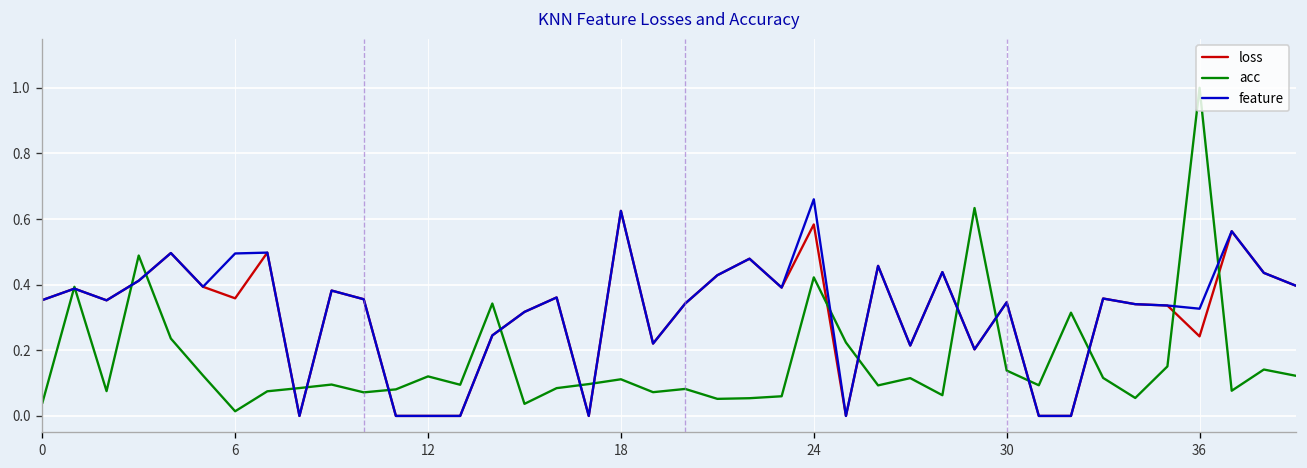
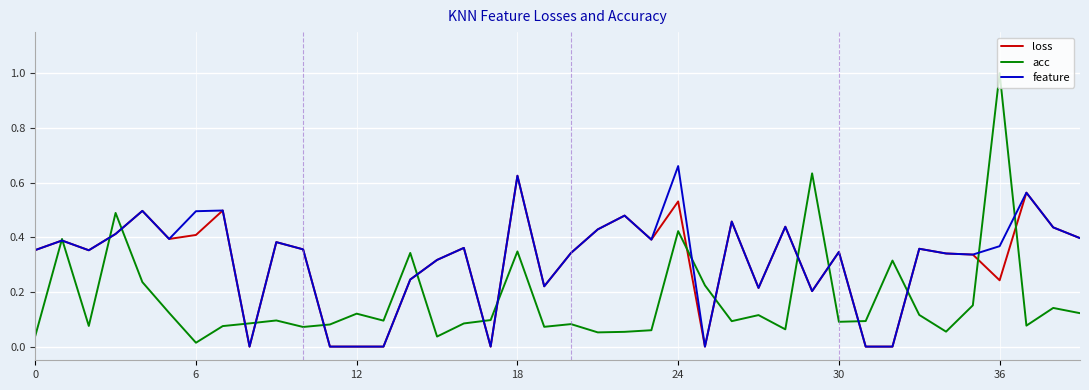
loss, 6: 0.36 -> 0.41
acc, 18: 0.11 -> 0.35
loss, 24: 0.58 -> 0.53
acc, 30: 0.14 -> 0.09
feature, 36: 0.33 -> 0.37
